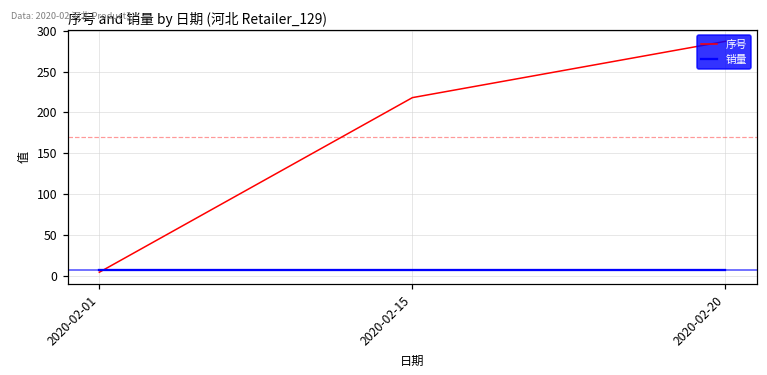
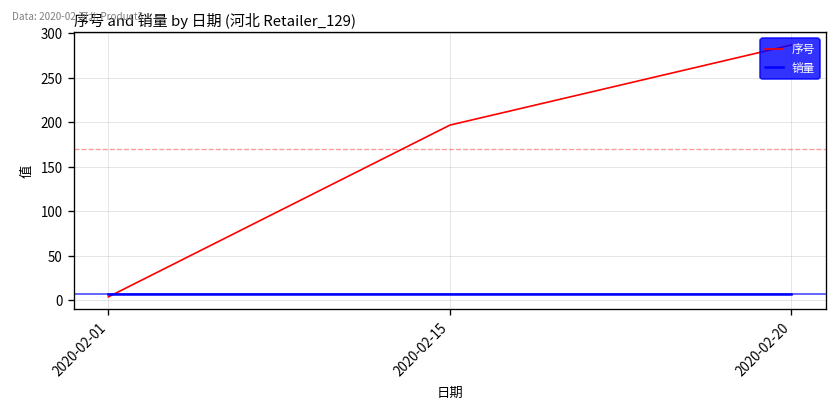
序号, 2020-02-15: 220 -> 200
